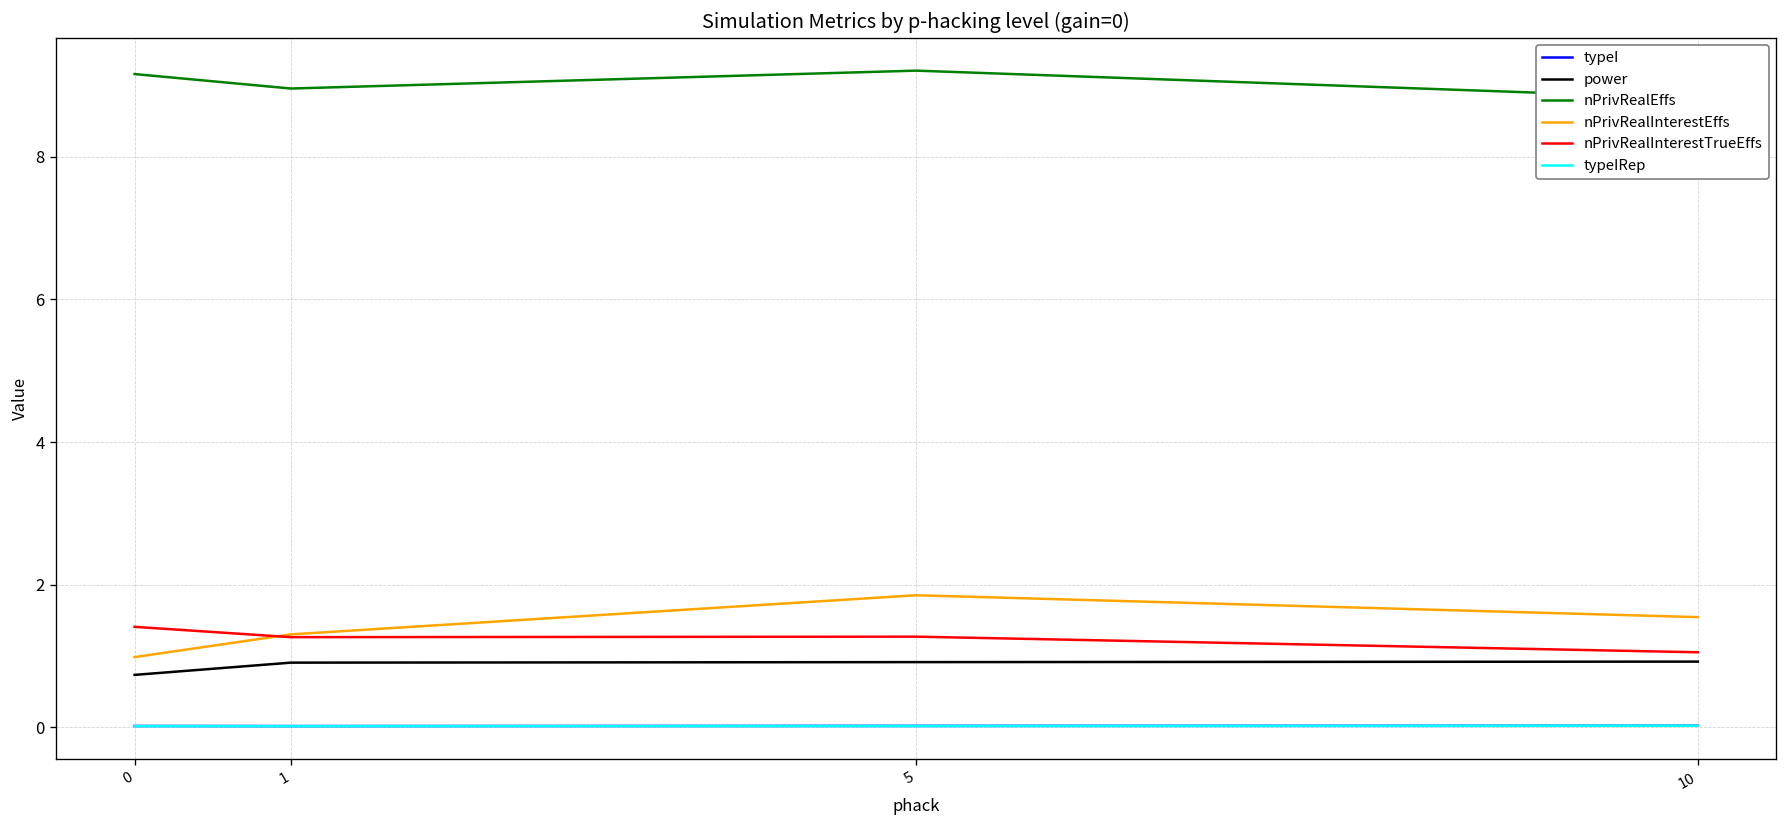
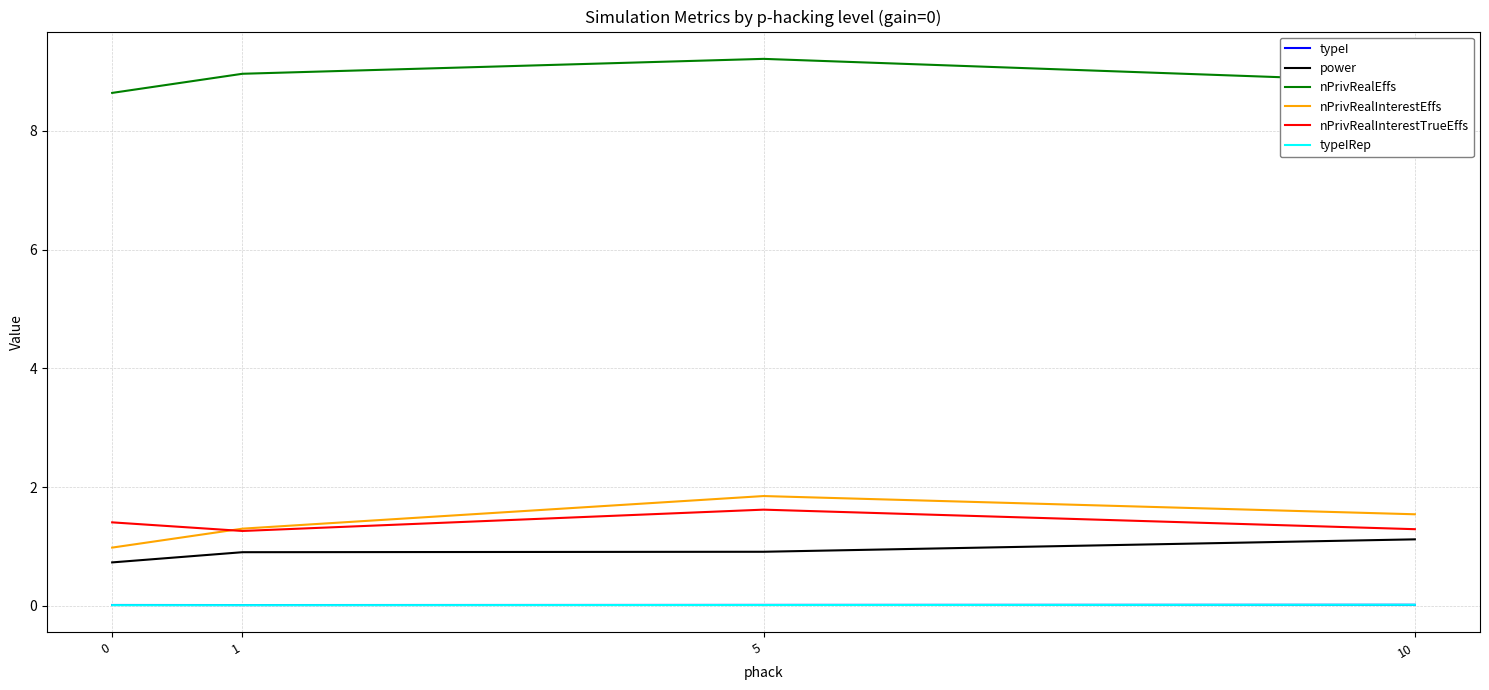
nPrivRealEffs, 0: 9.2 -> 8.6
nPrivRealInterestTrueEffs, 5: 1.3 -> 1.6
power, 10: 0.9 -> 1.1
nPrivRealInterestTrueEffs, 10: 1.1 -> 1.3
